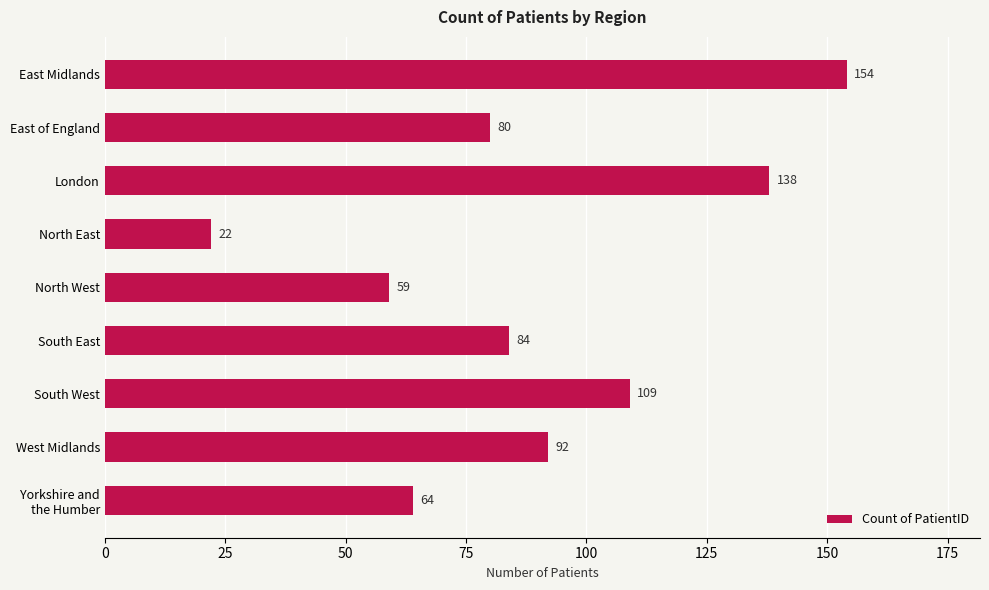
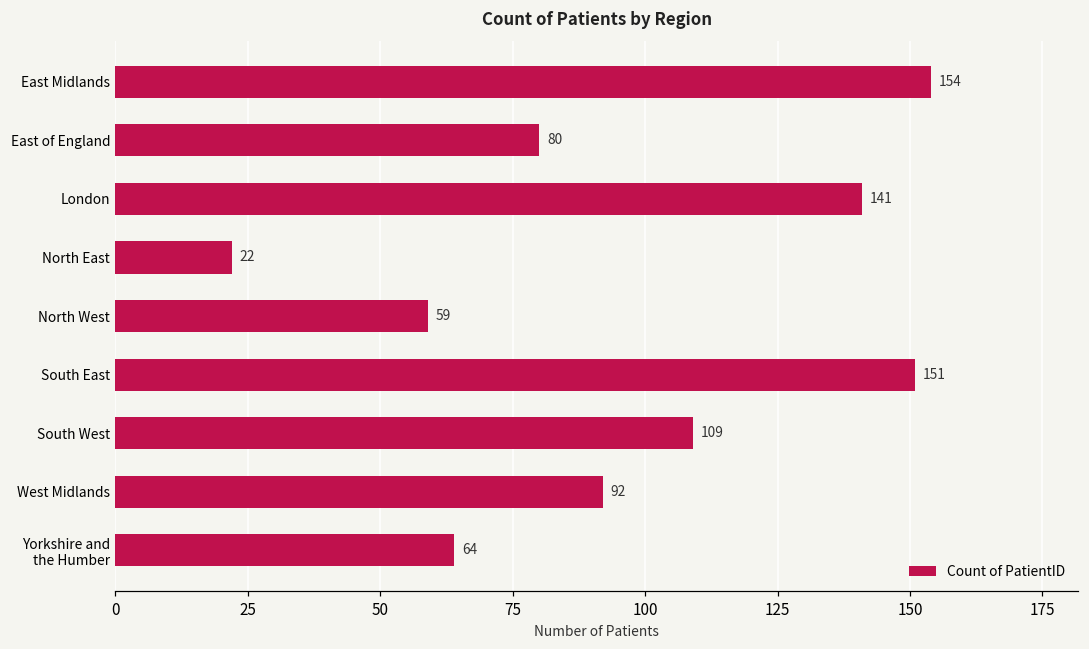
London: 138 -> 141
South East: 84 -> 151
